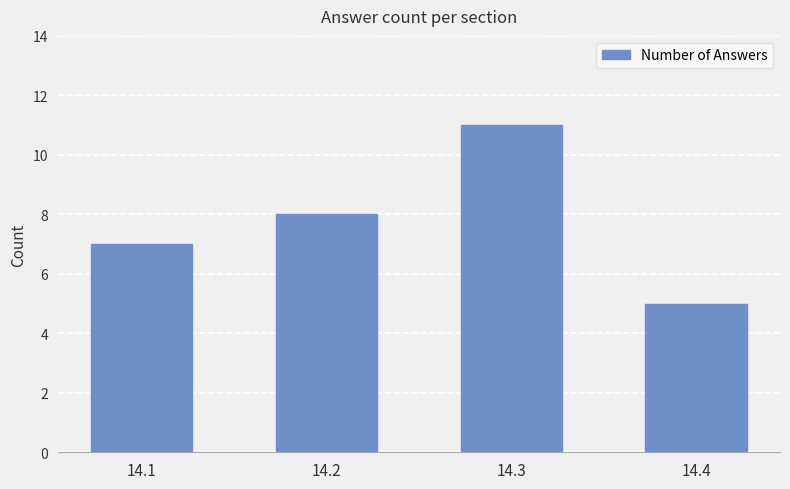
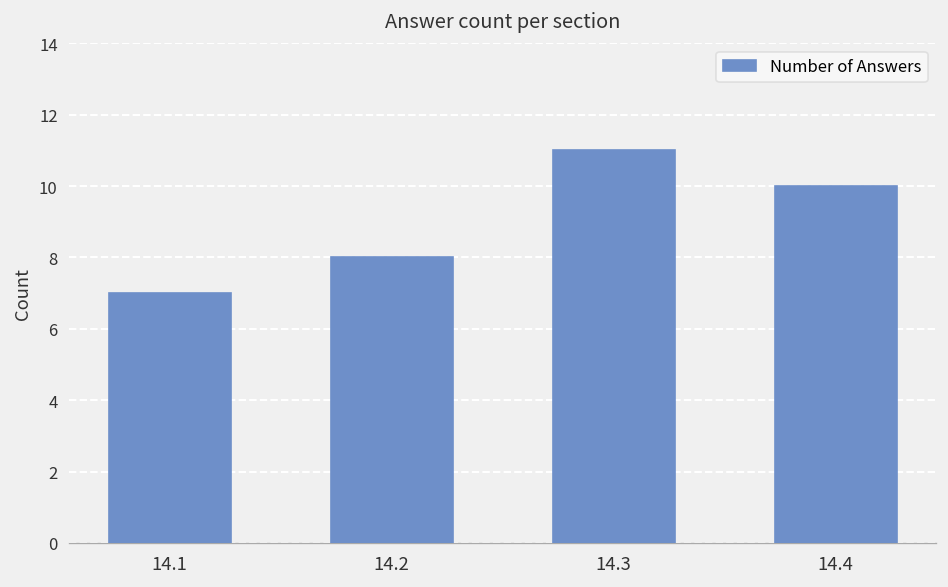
14.4: 5 -> 10
